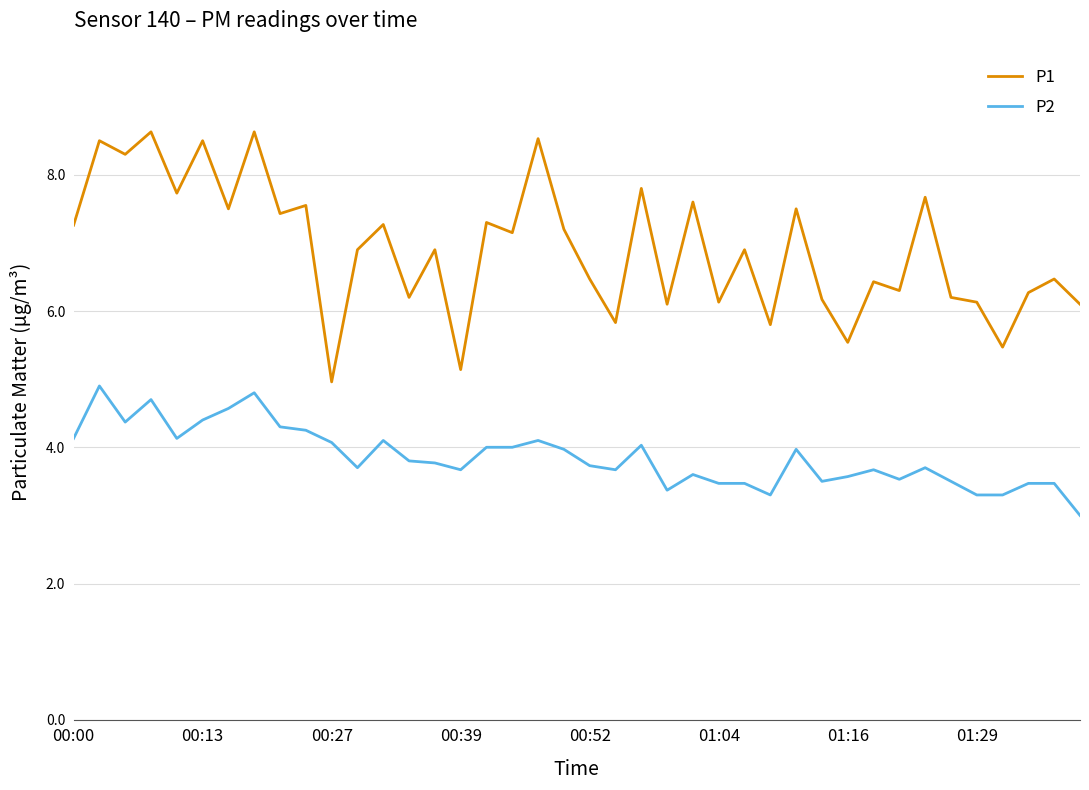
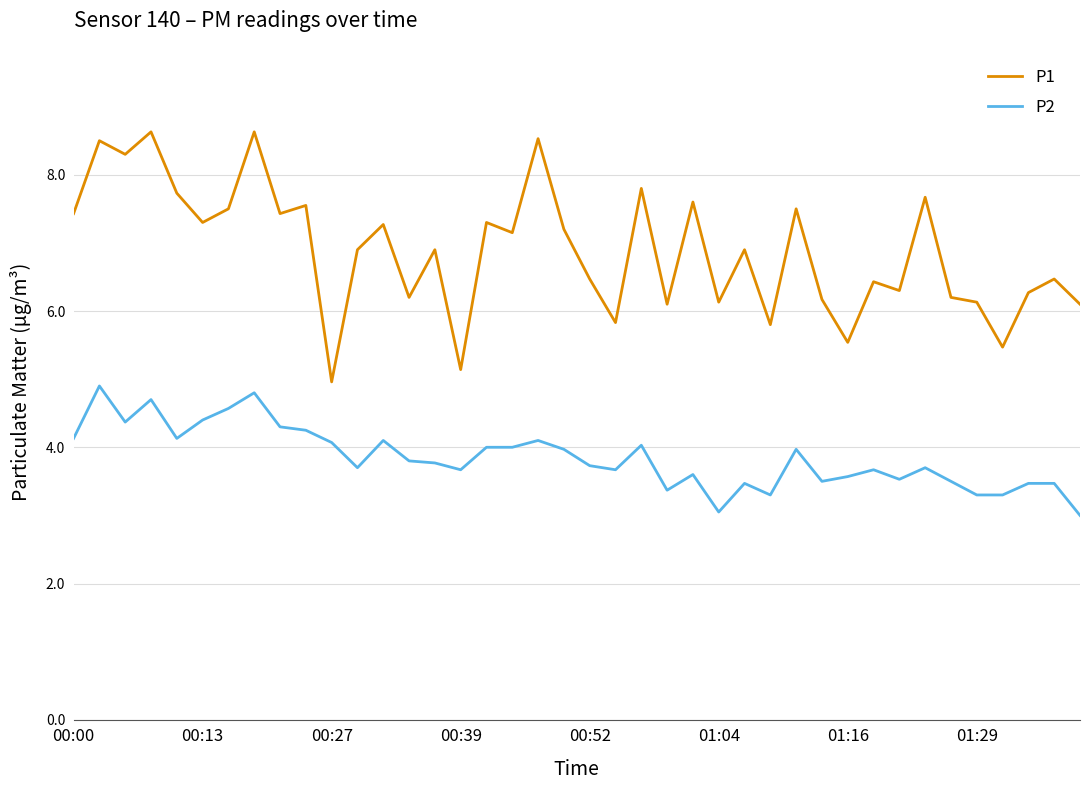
P1, 00:00: 7.3 -> 7.4
P1, 00:13: 8.5 -> 7.3
P2, 01:04: 3.5 -> 3.1
